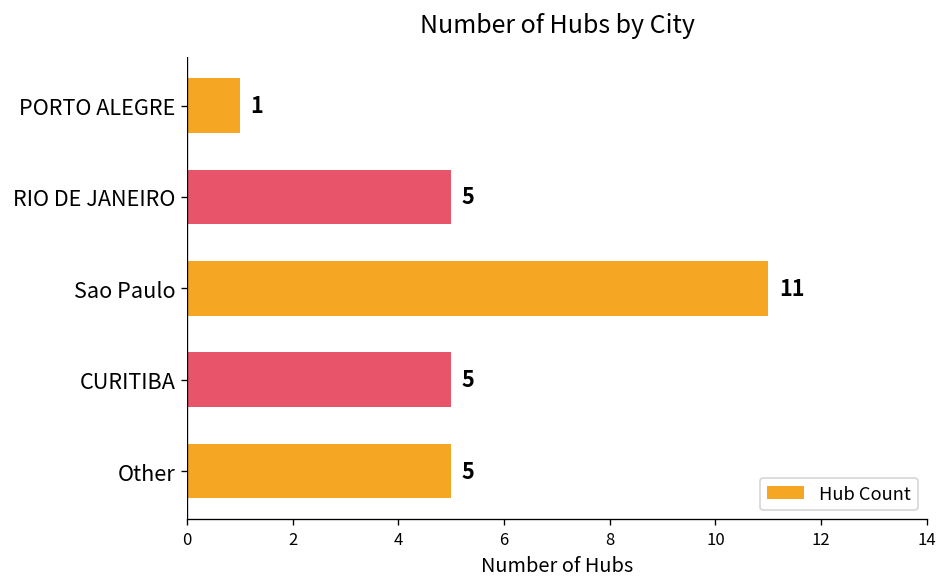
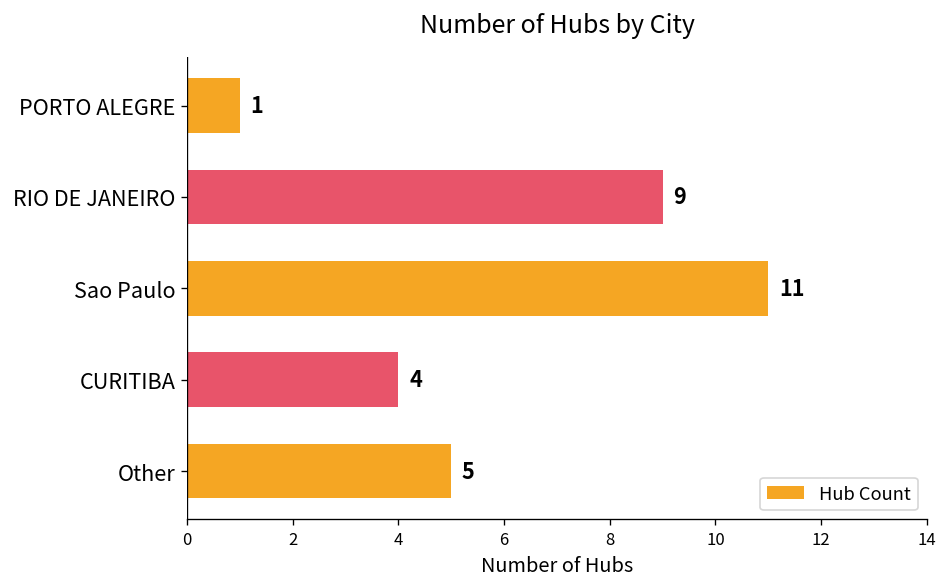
RIO DE JANEIRO: 5 -> 9
CURITIBA: 5 -> 4
